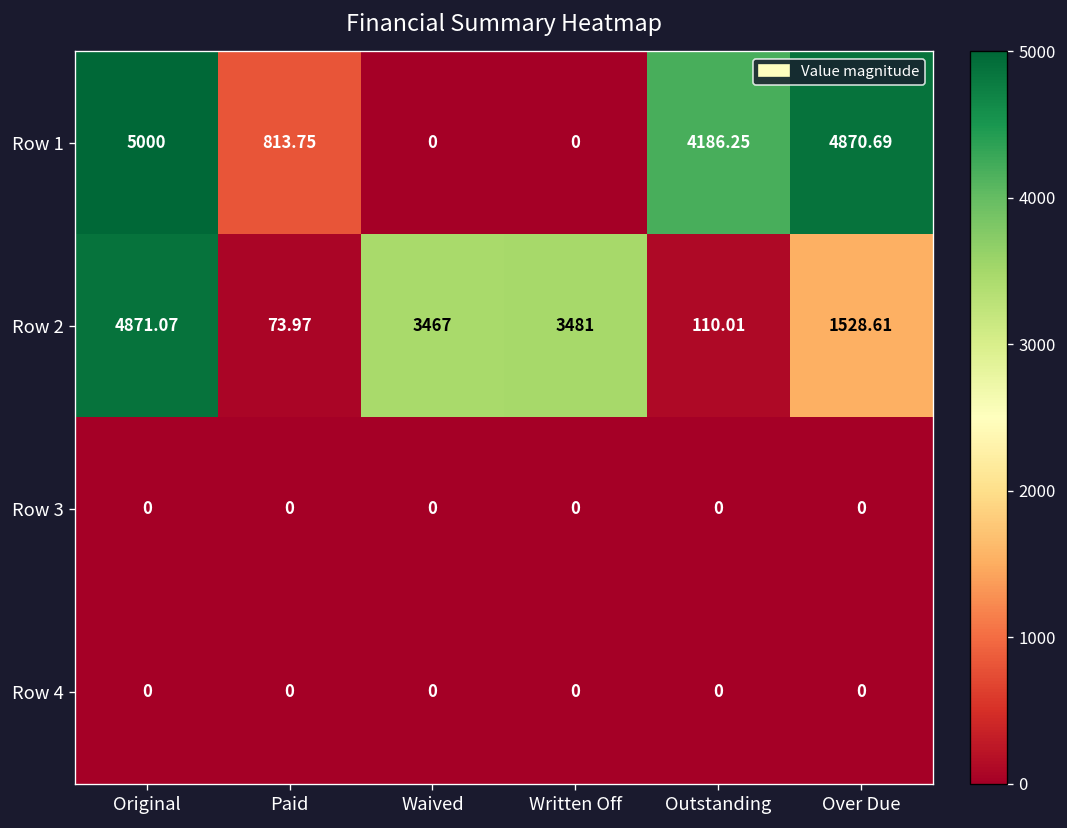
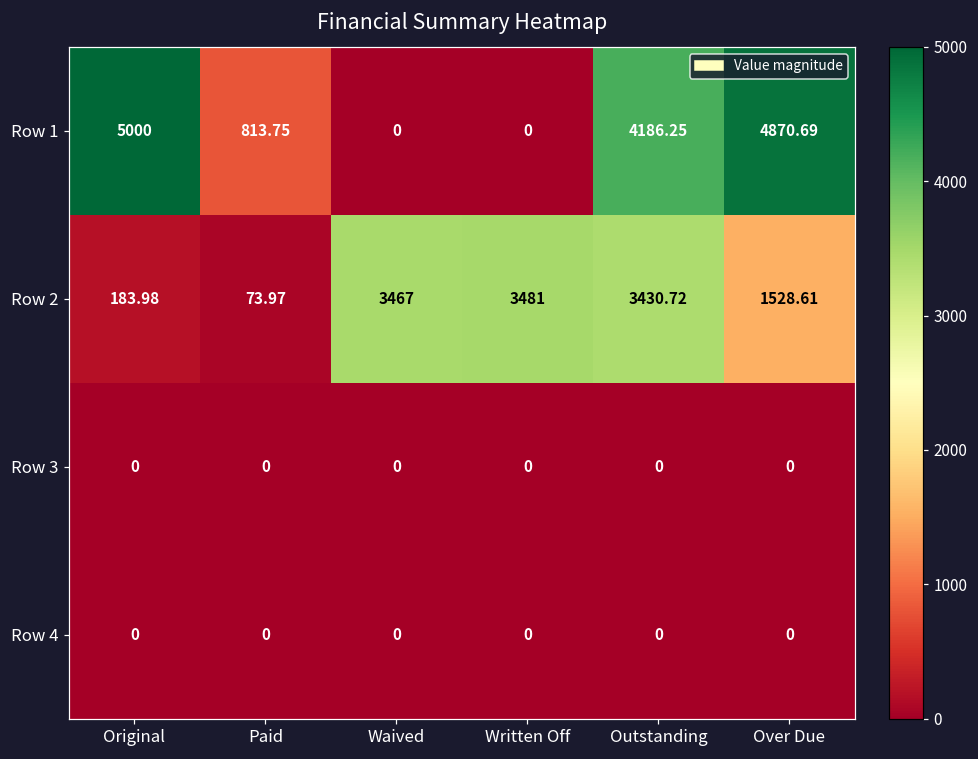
Row 2, Original: 4871.07 -> 183.98
Row 2, Outstanding: 110.01 -> 3430.72
